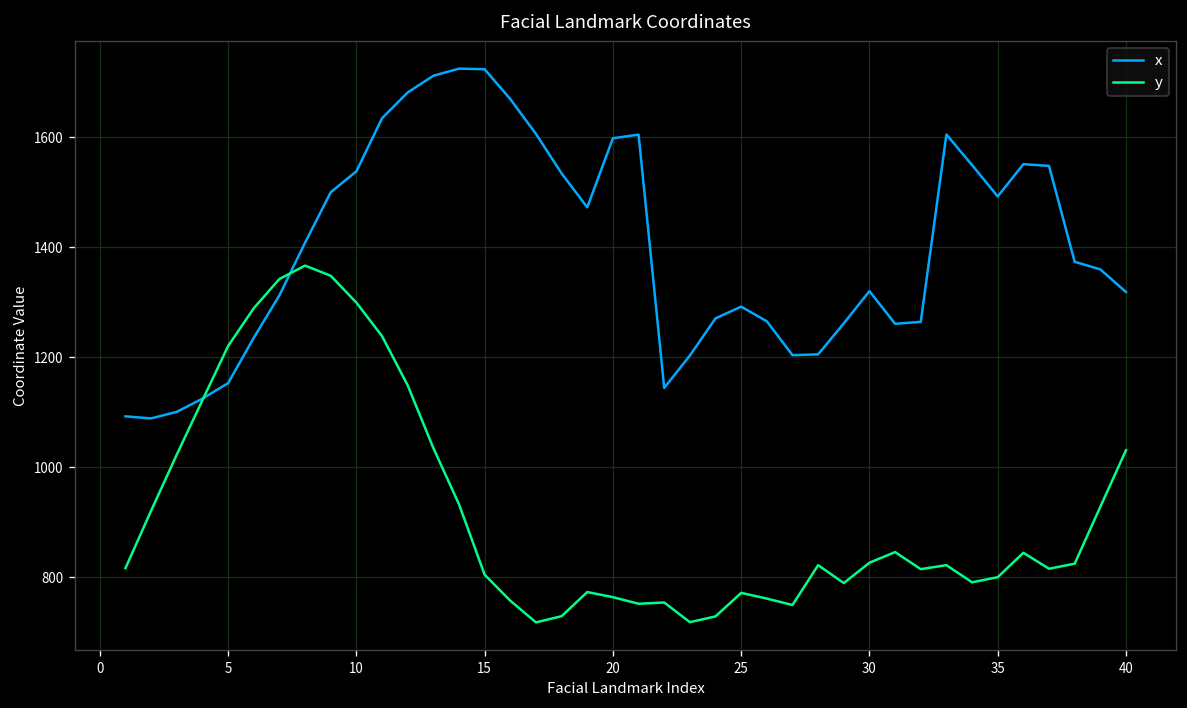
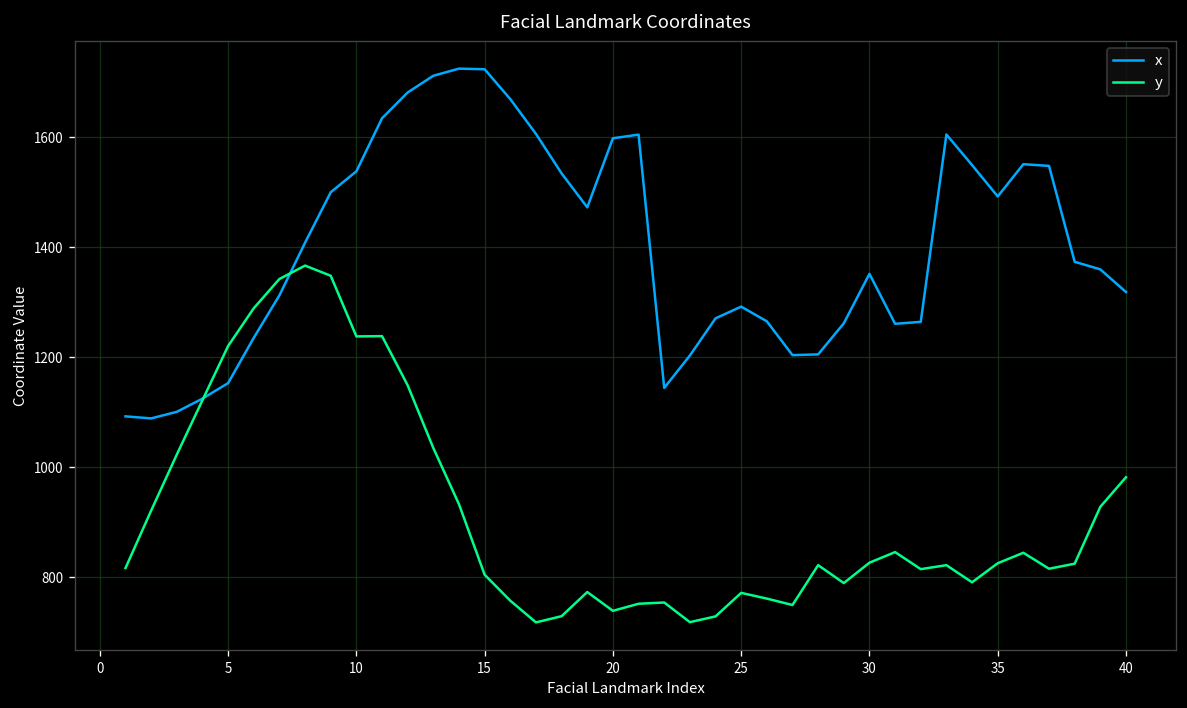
y, 10: 1300 -> 1240
y, 20: 760 -> 740
x, 30: 1320 -> 1350
y, 35: 800 -> 830
y, 40: 1030 -> 980
